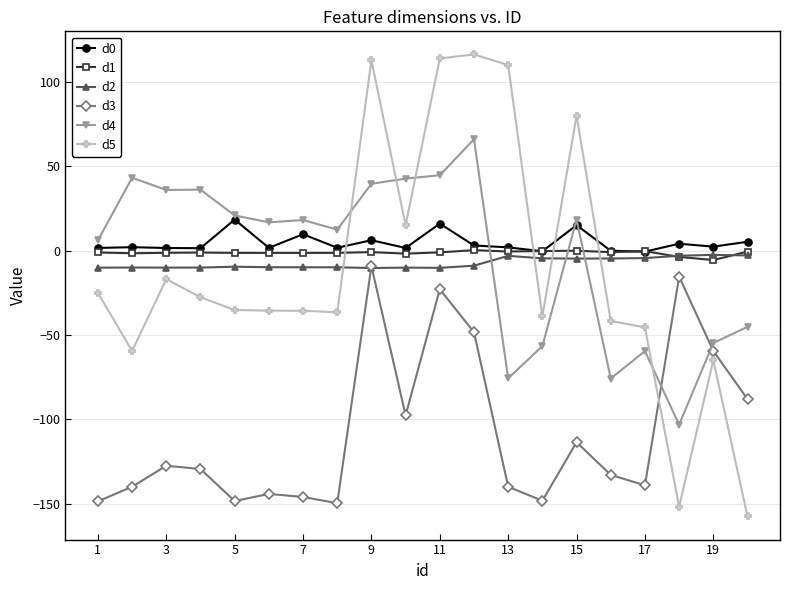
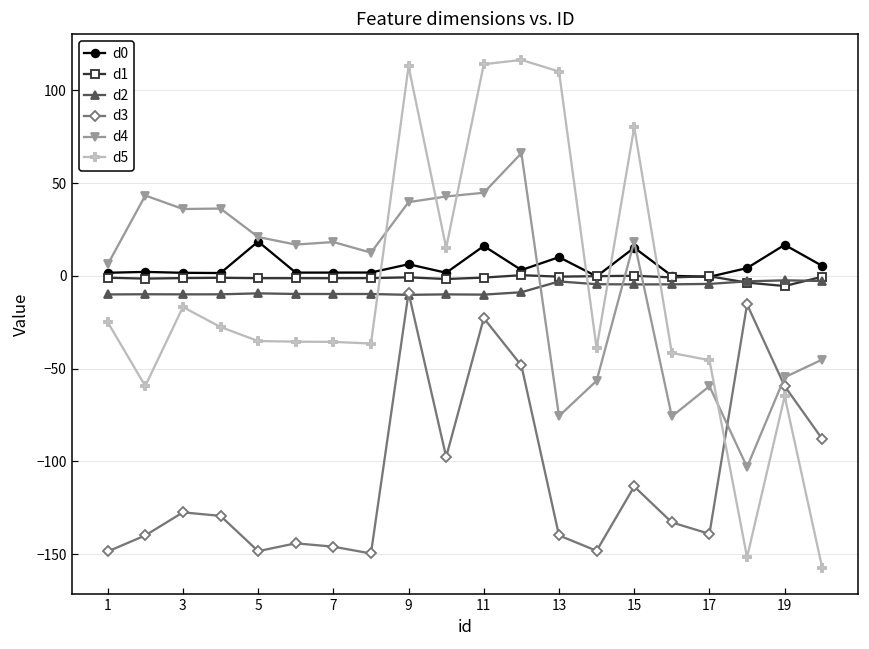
d0, 7: 10 -> 2
d0, 13: 2 -> 10
d0, 19: 2 -> 17
